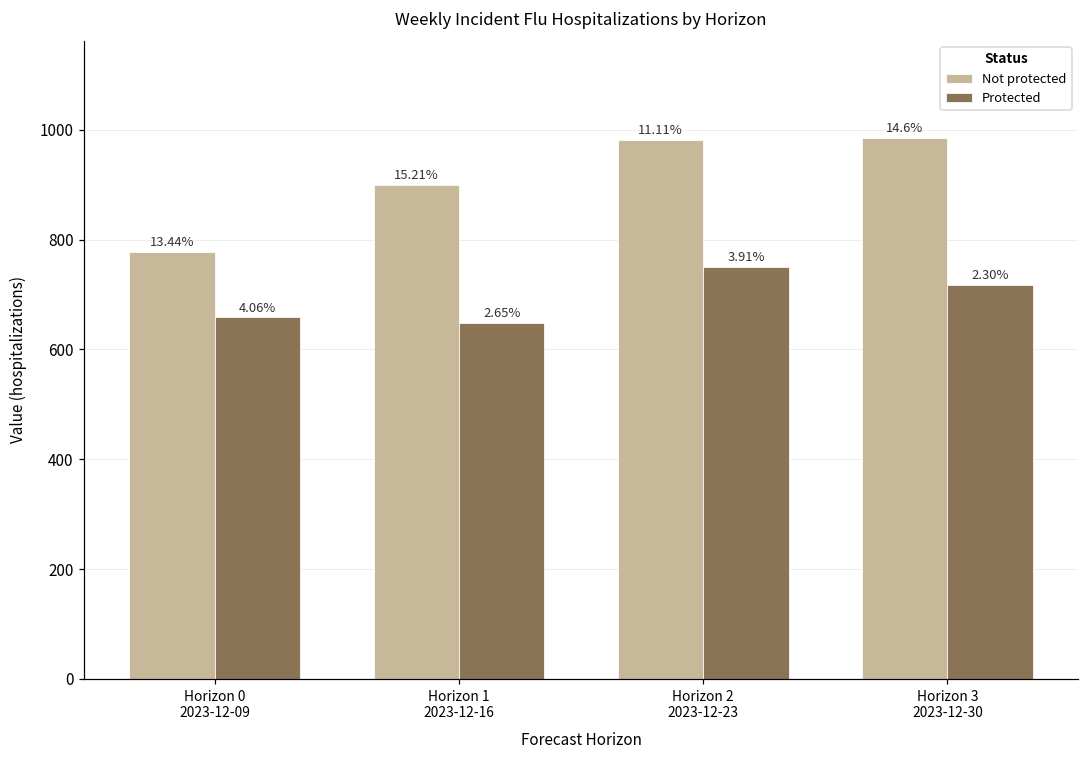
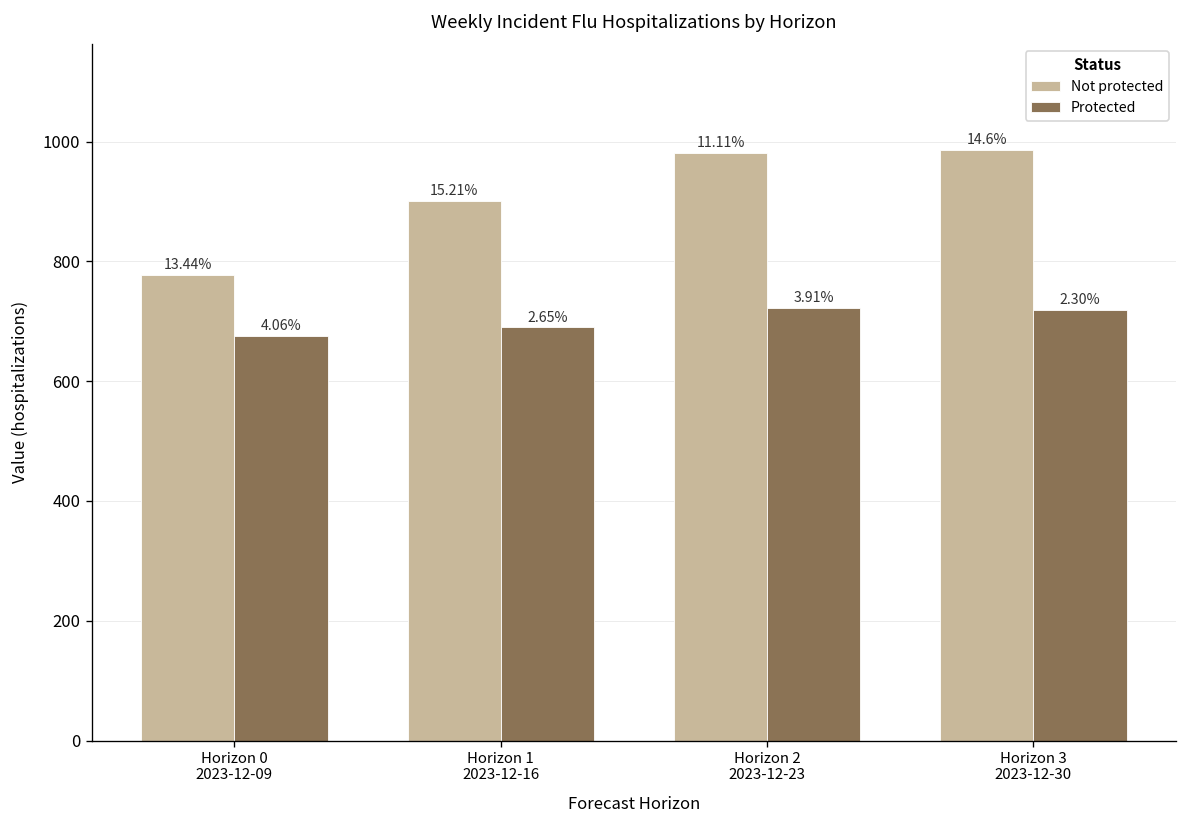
Protected, Horizon 0 2023-12-09: 660 -> 670
Protected, Horizon 1 2023-12-16: 650 -> 690
Protected, Horizon 2 2023-12-23: 750 -> 720
